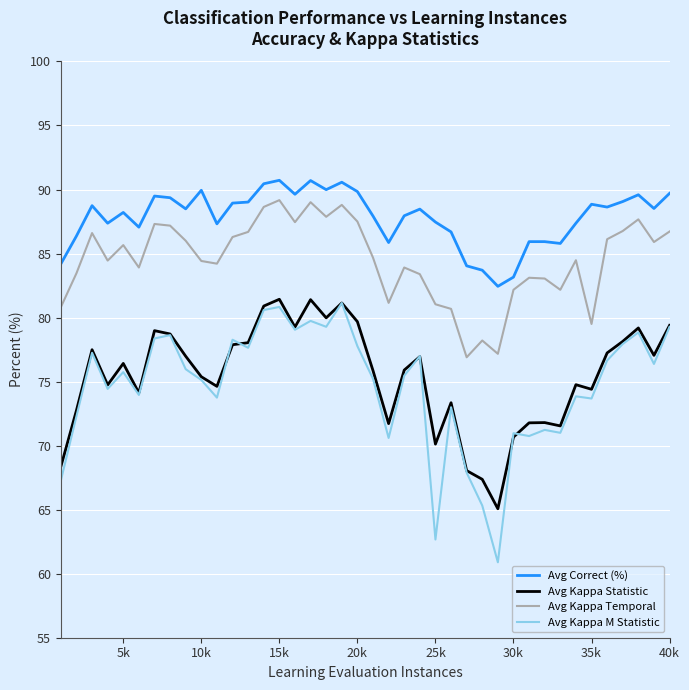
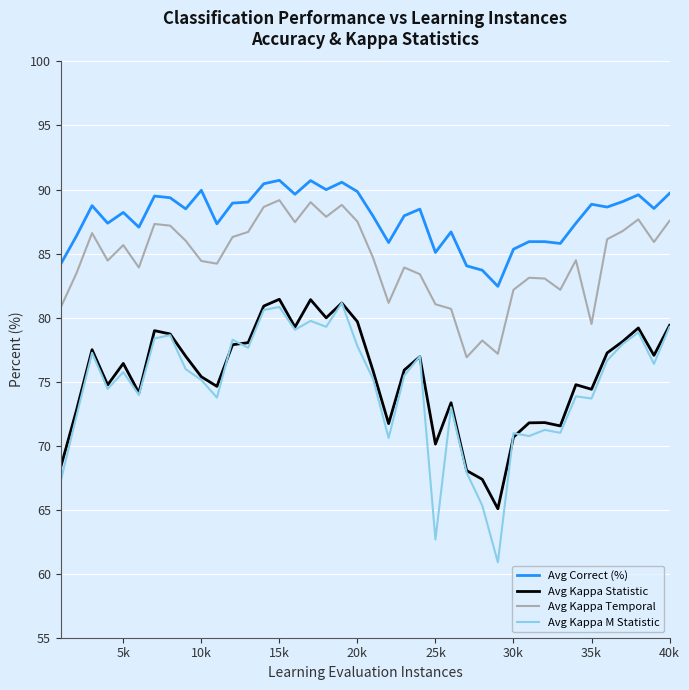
Avg Correct (%), 25k: 87.5 -> 85.1
Avg Correct (%), 30k: 83.2 -> 85.3
Avg Kappa Temporal, 40k: 86.7 -> 87.6
